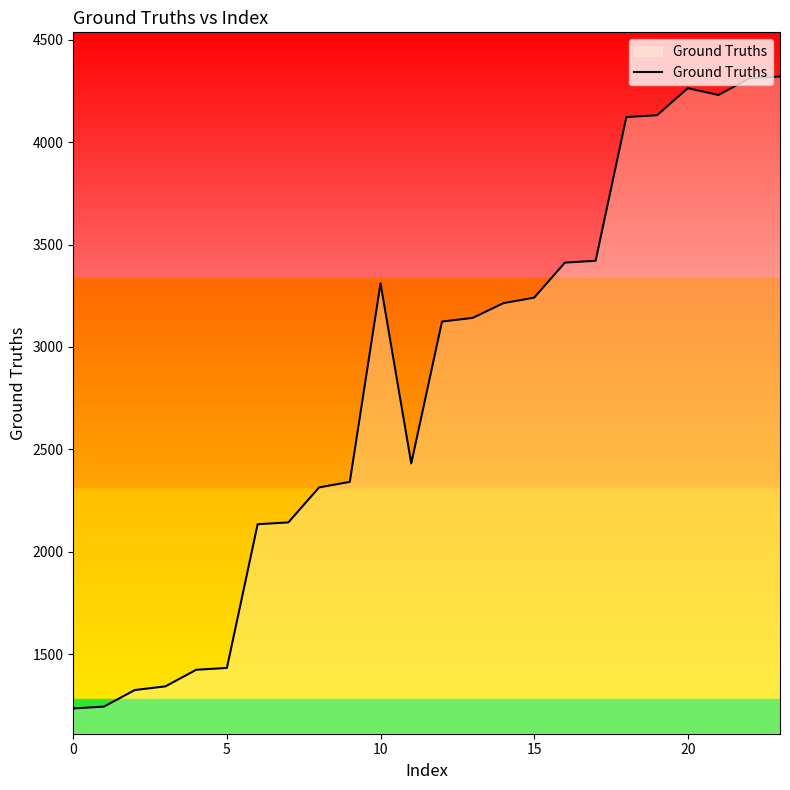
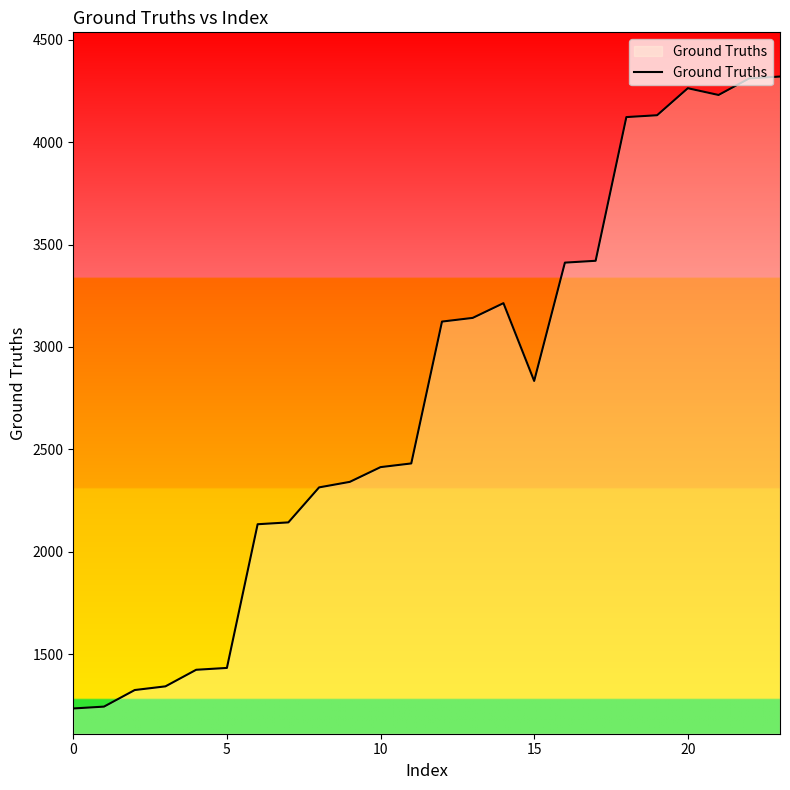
10: 3310 -> 2410
15: 3240 -> 2830
